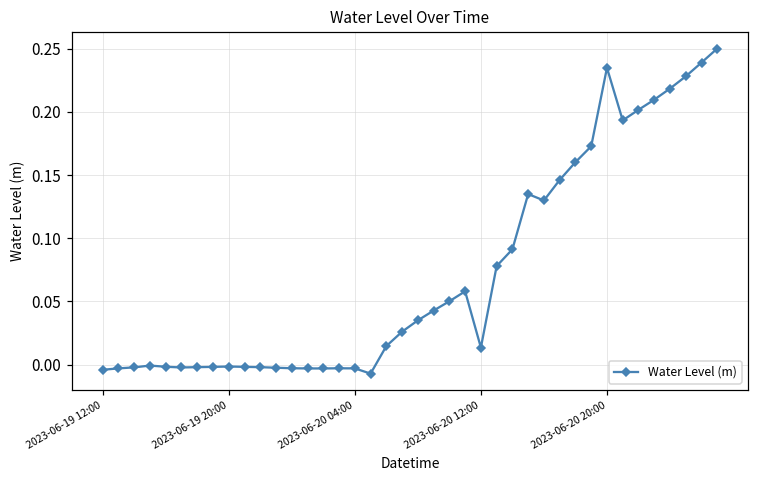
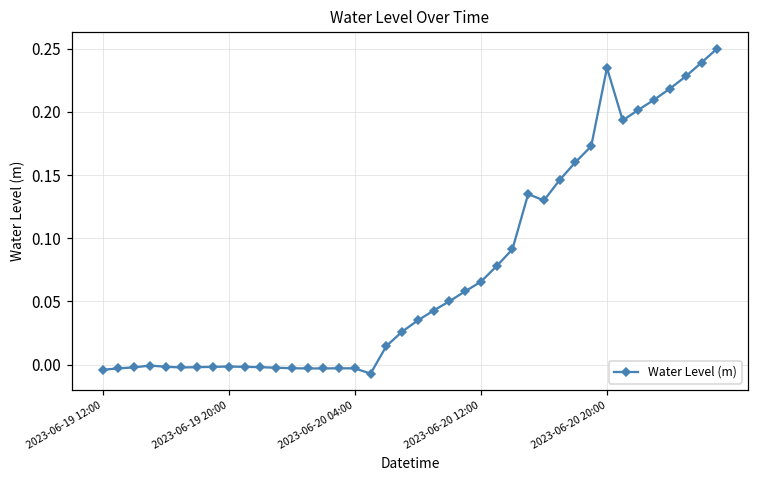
2023-06-20 12:00: 0.014 -> 0.066
